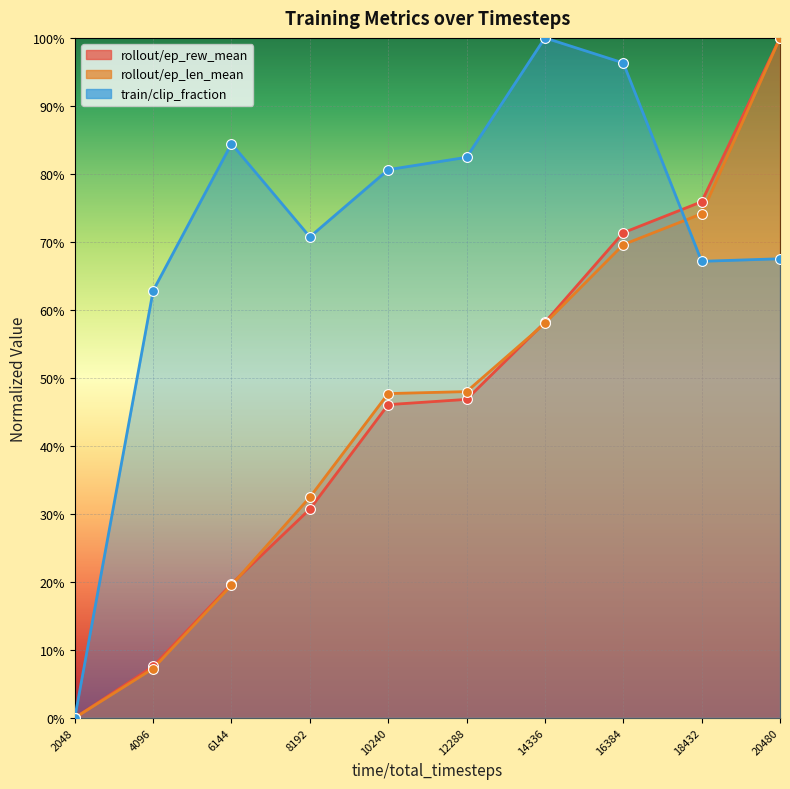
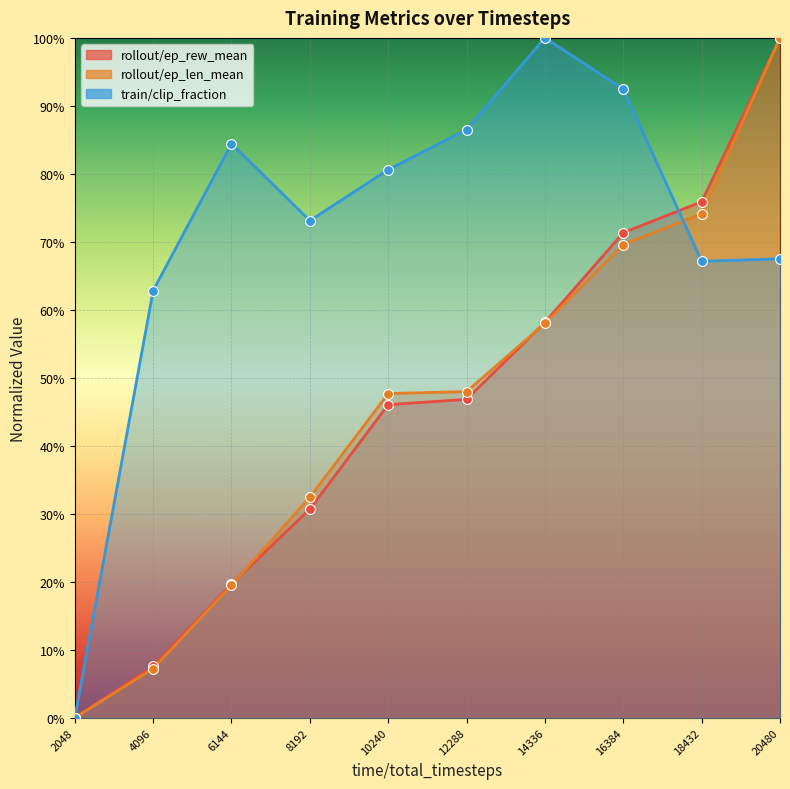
train/clip_fraction, 8192: 71% -> 73%
train/clip_fraction, 12288: 82% -> 87%
train/clip_fraction, 16384: 96% -> 92%
